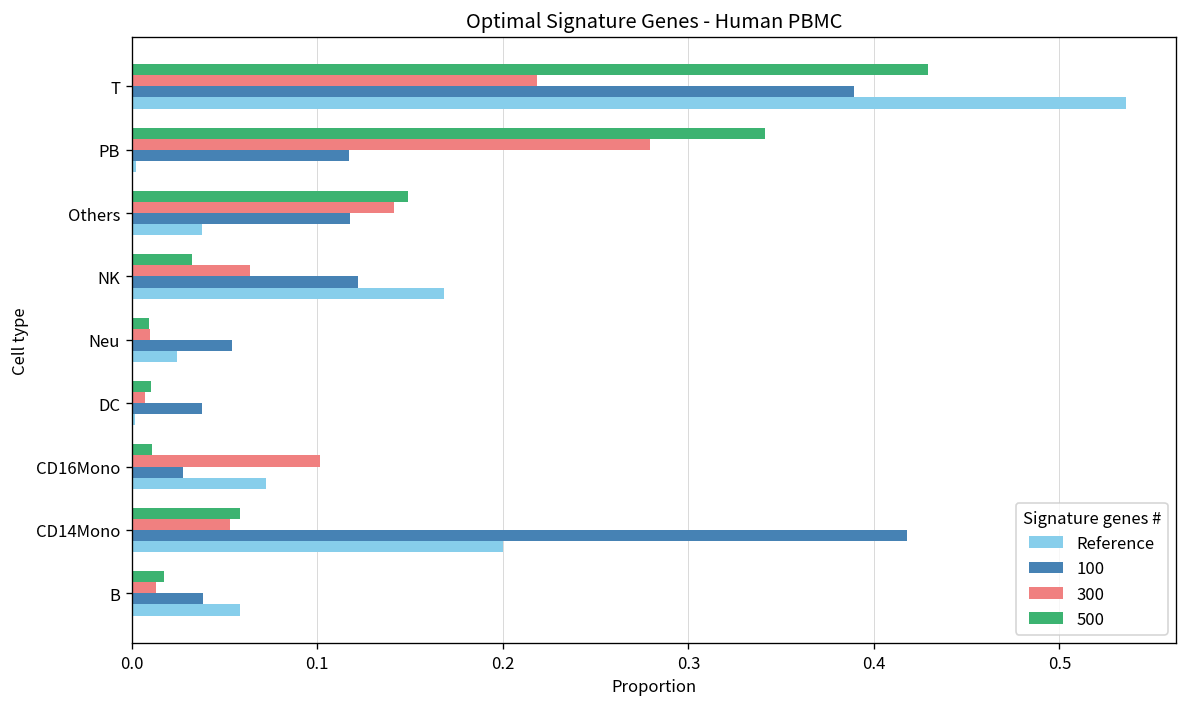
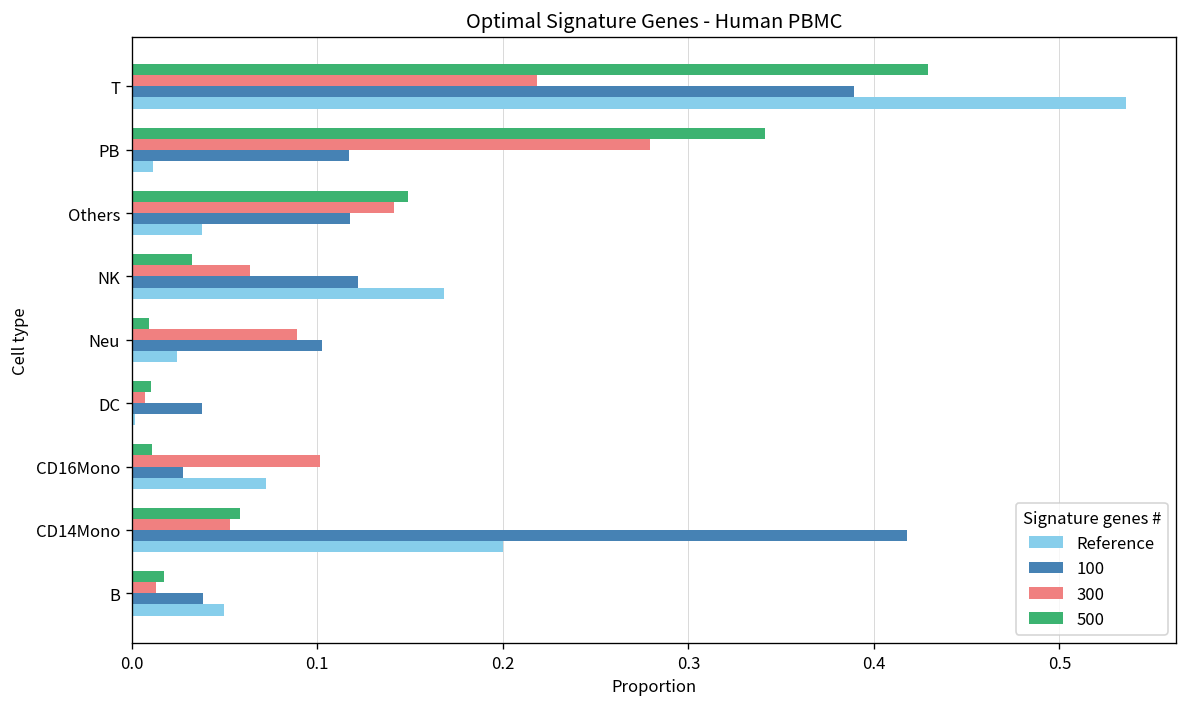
Reference, PB: 0.002 -> 0.011
300, Neu: 0.010 -> 0.089
100, Neu: 0.054 -> 0.102
Reference, B: 0.058 -> 0.050
